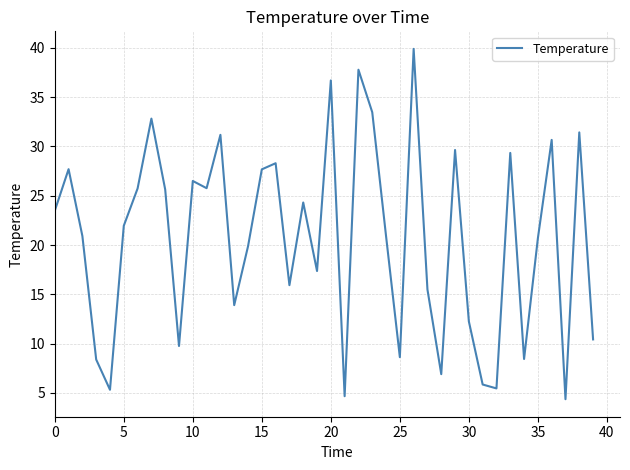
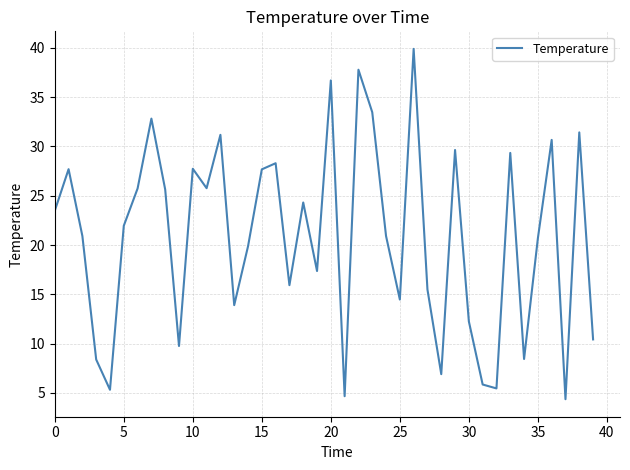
10: 26 -> 28
25: 9 -> 14
